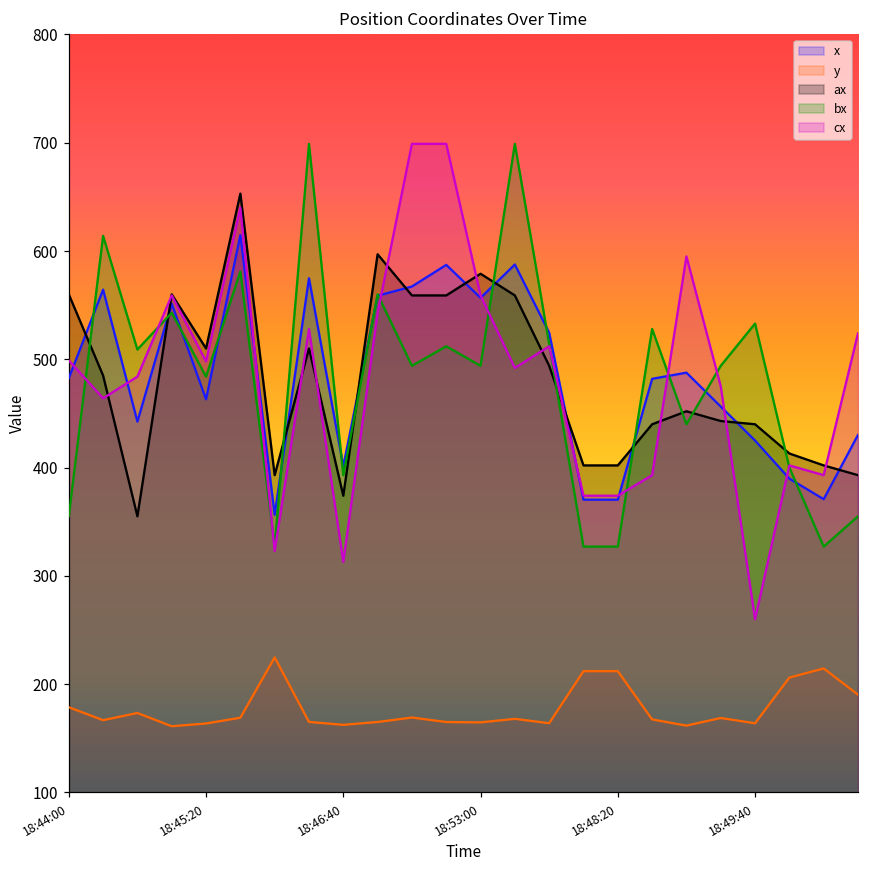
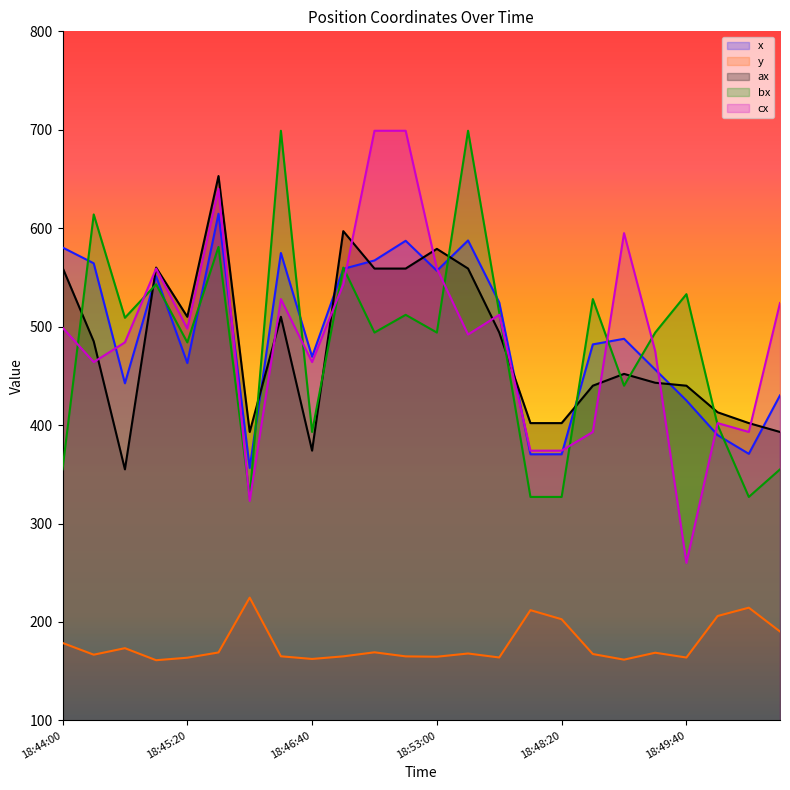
x, 18:44:00: 480 -> 580
x, 18:46:40: 400 -> 470
cx, 18:46:40: 310 -> 460
y, 18:48:20: 210 -> 200
